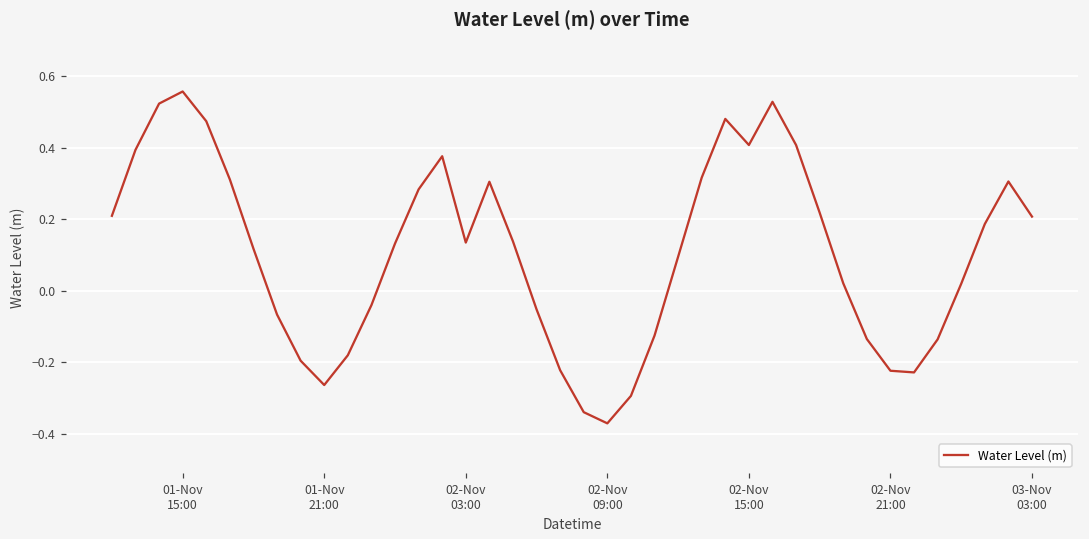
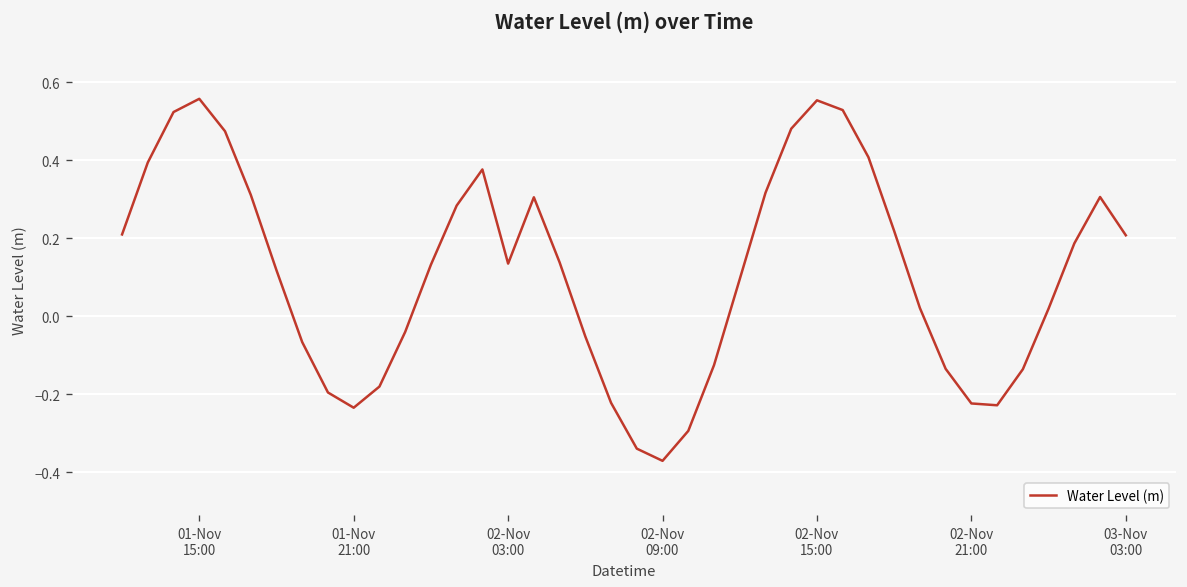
01-Nov 21:00: -0.26 -> -0.23
02-Nov 15:00: 0.41 -> 0.55
